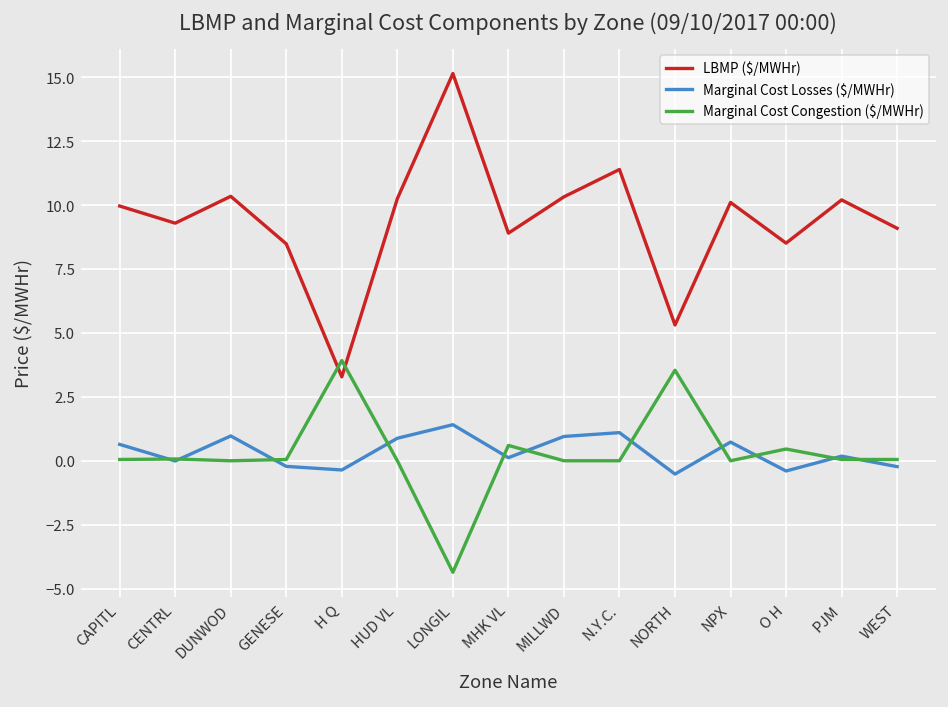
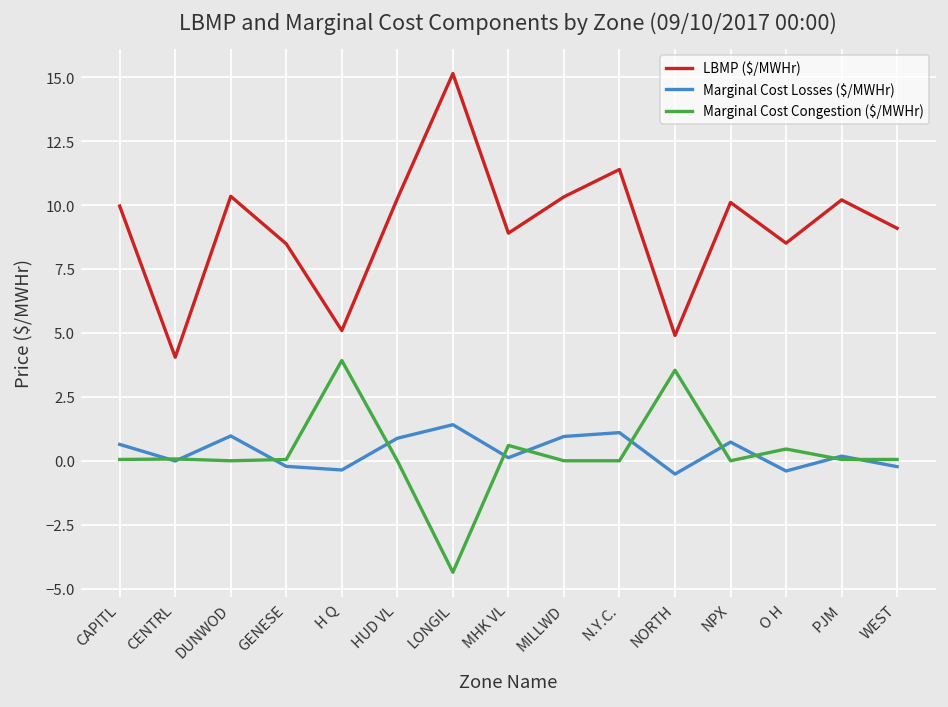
LBMP ($/MWHr), CENTRL: 9.3 -> 4.1
LBMP ($/MWHr), H Q: 3.3 -> 5.1
LBMP ($/MWHr), NORTH: 5.3 -> 4.9
